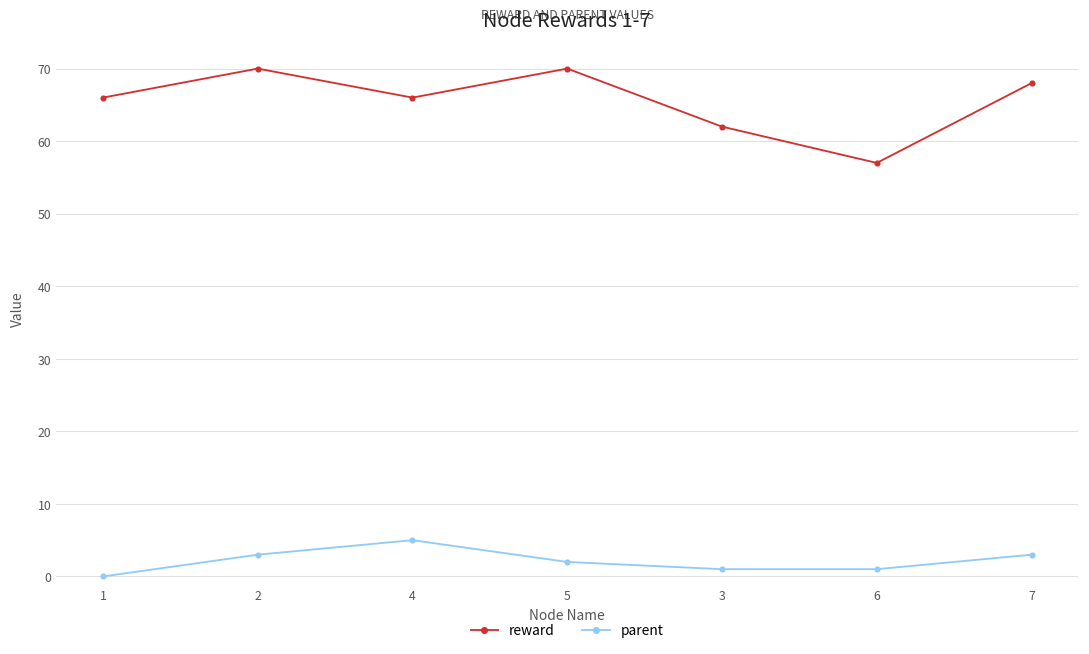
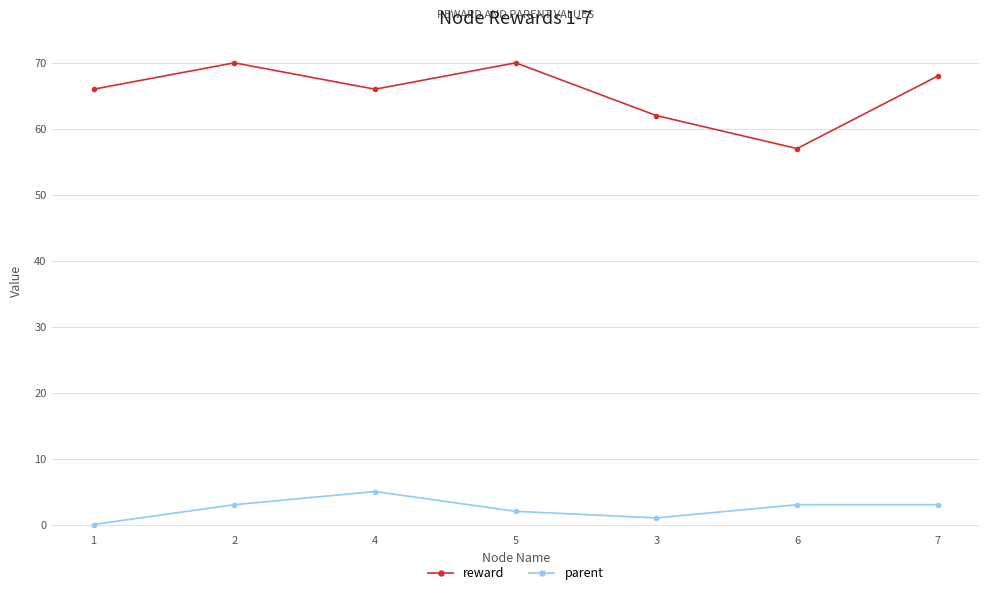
parent, 6: 1 -> 3
